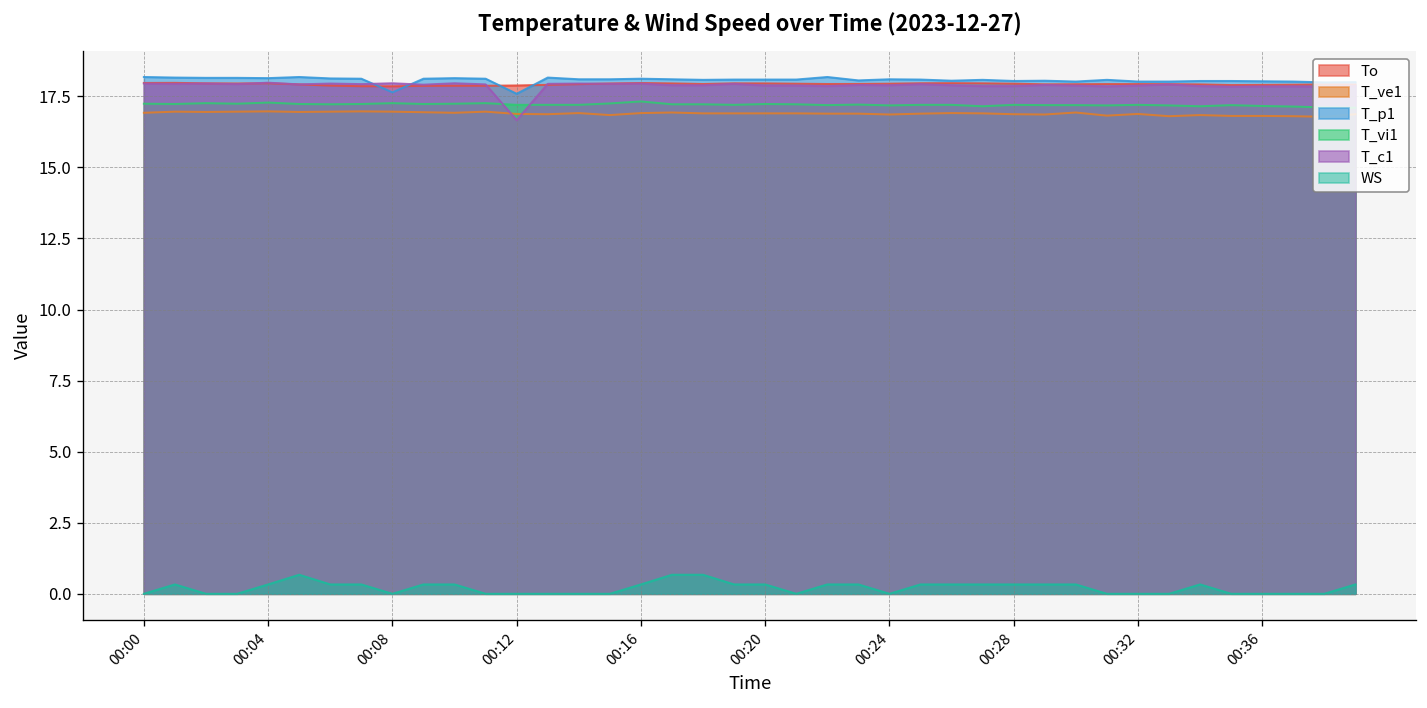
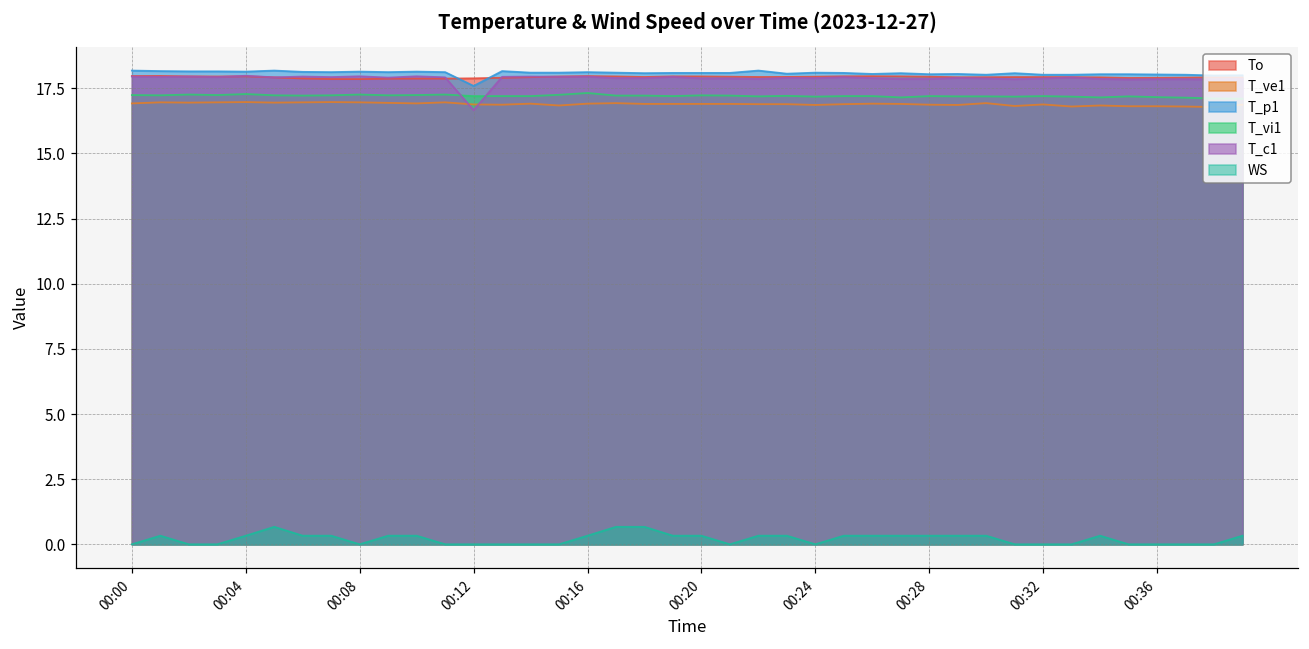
T_p1, 00:08: 17.6 -> 18.1
